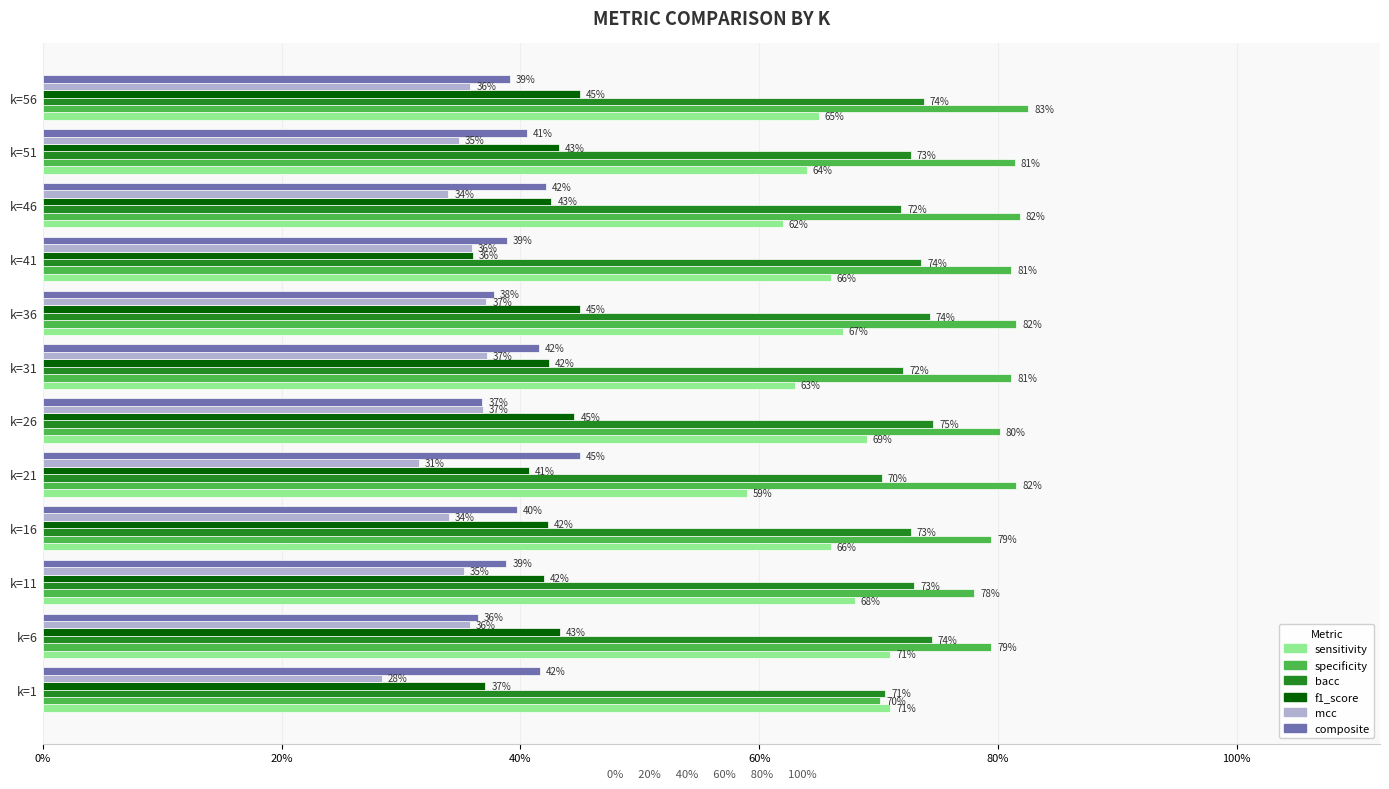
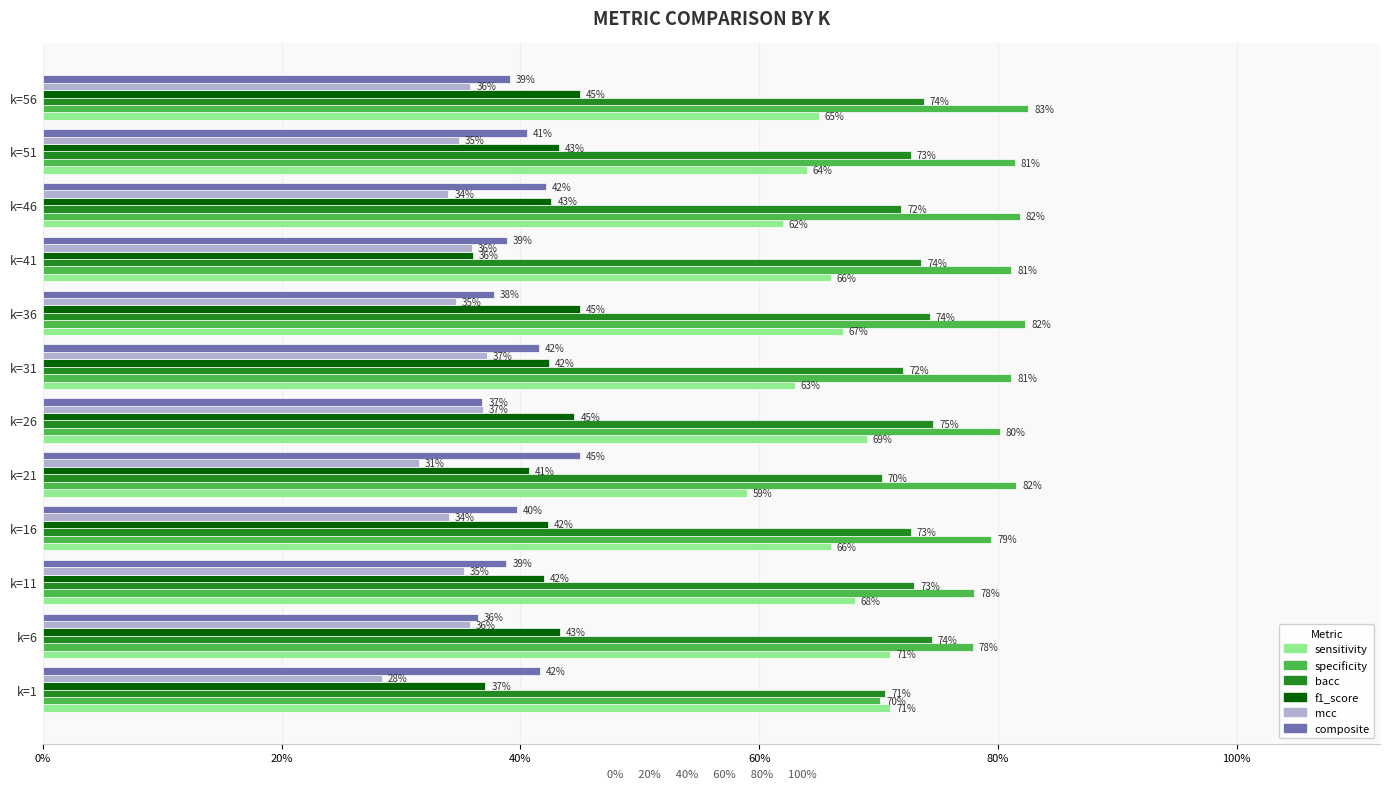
mcc, k=36: 37% -> 35%
specificity, k=36: 81.6% -> 82.3%
specificity, k=6: 79% -> 78%
